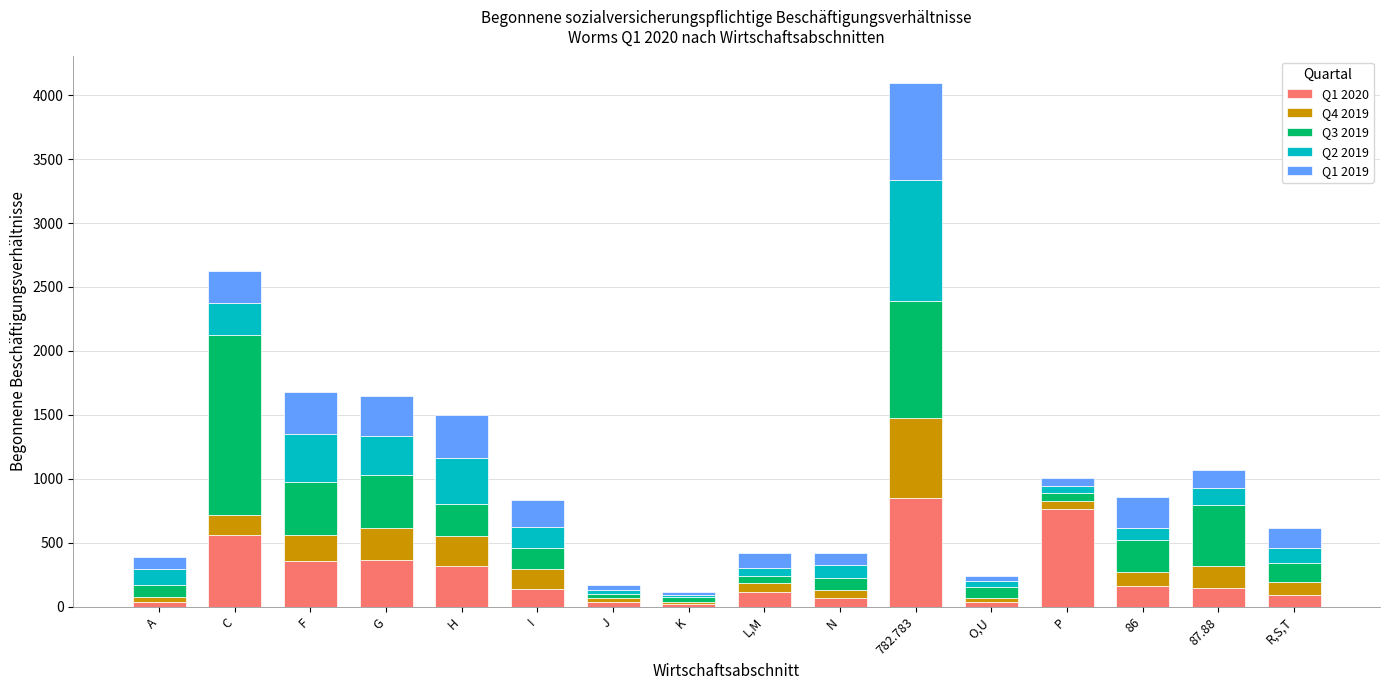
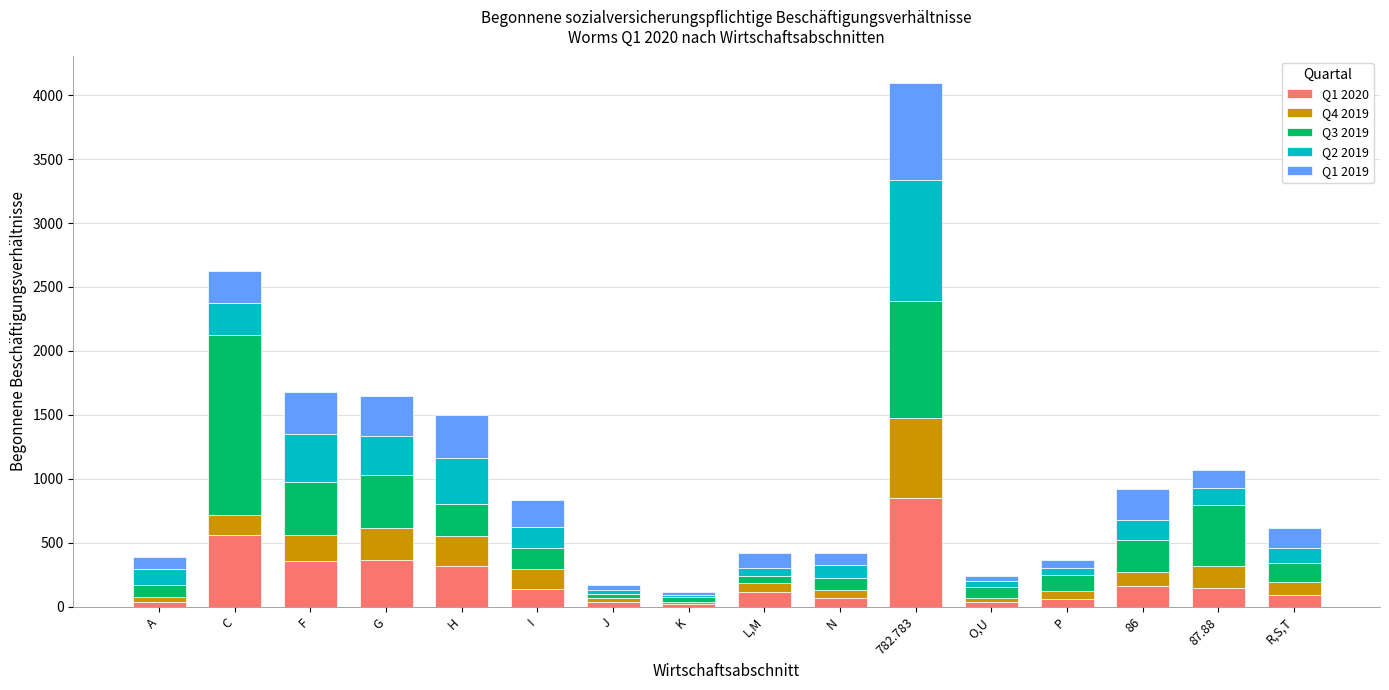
Q1 2020, P: 770 -> 60
Q3 2019, P: 60 -> 130
Q2 2019, 86: 90 -> 160
